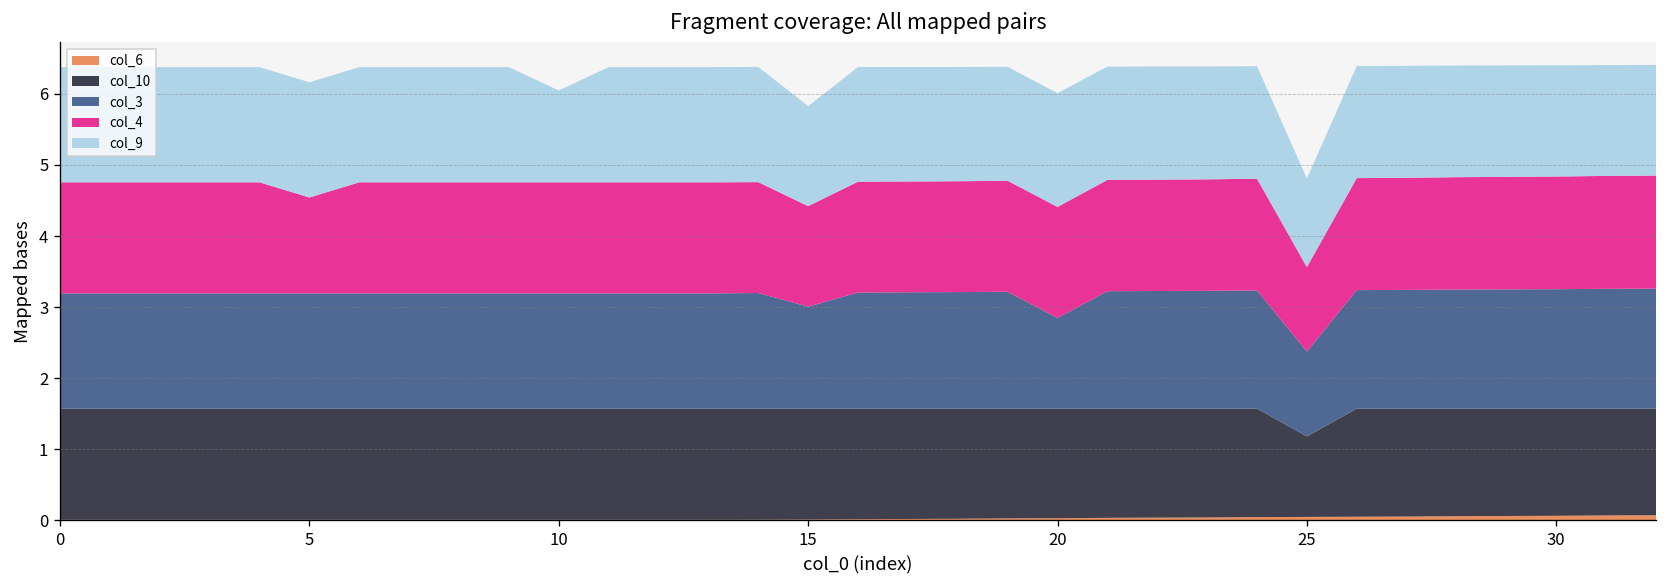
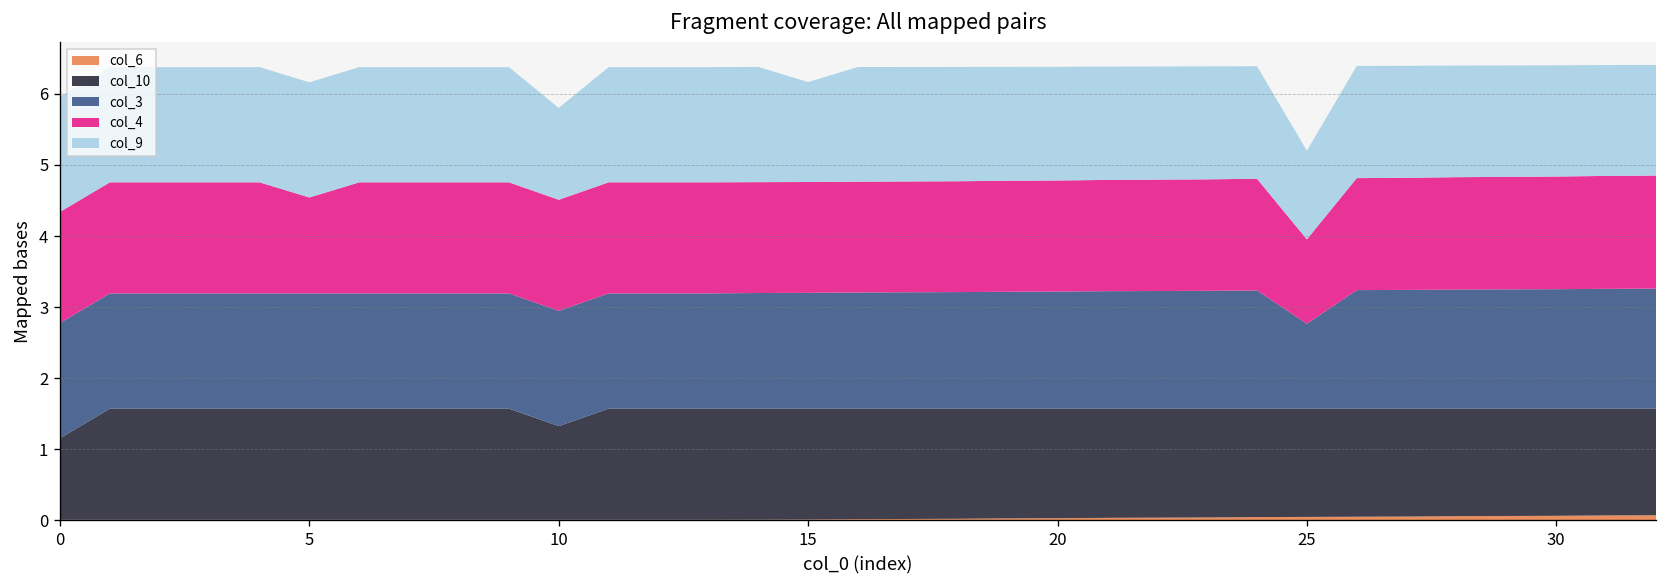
col_10, 0: 1.6 -> 1.1
col_10, 10: 1.6 -> 1.3
col_3, 15: 1.4 -> 1.6
col_4, 15: 1.4 -> 1.6
col_3, 20: 1.3 -> 1.6
col_10, 25: 1.1 -> 1.5
